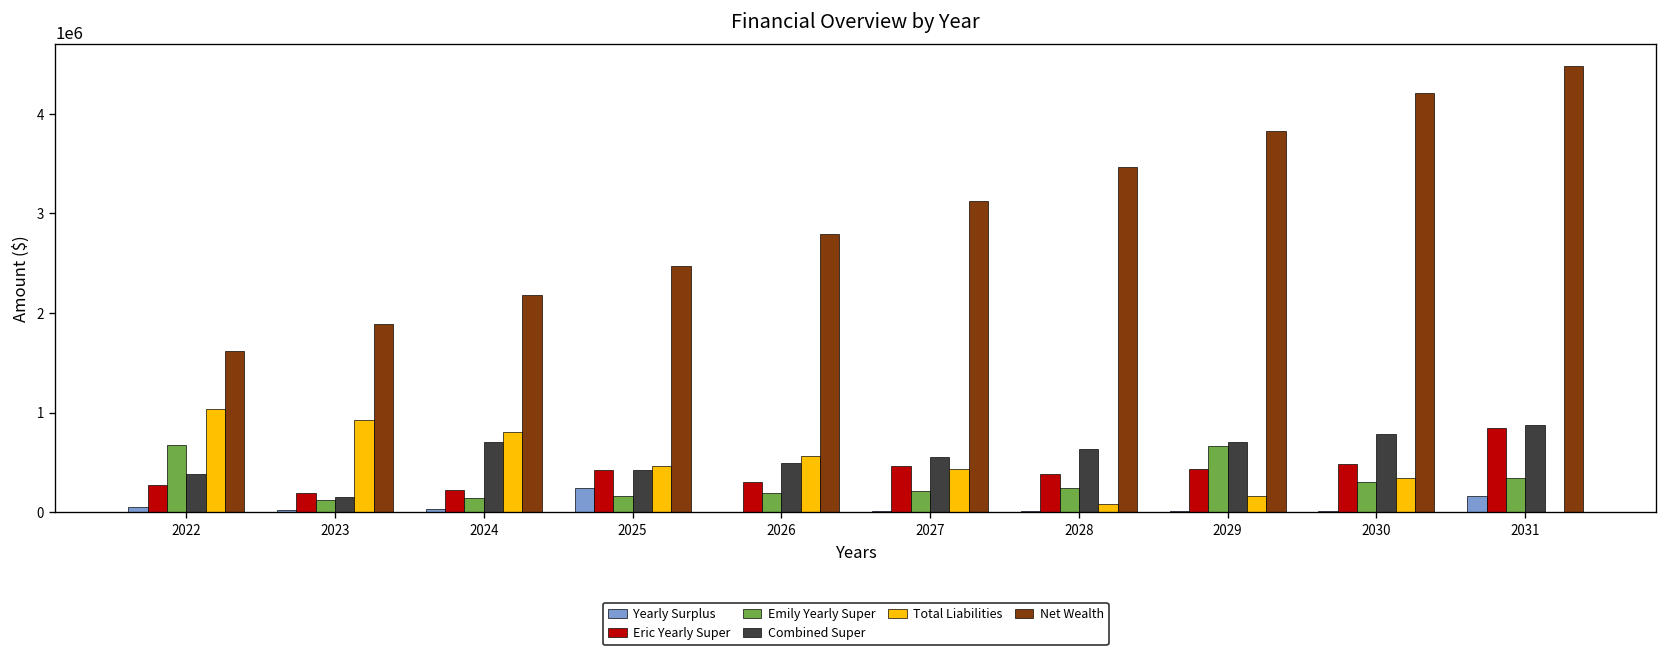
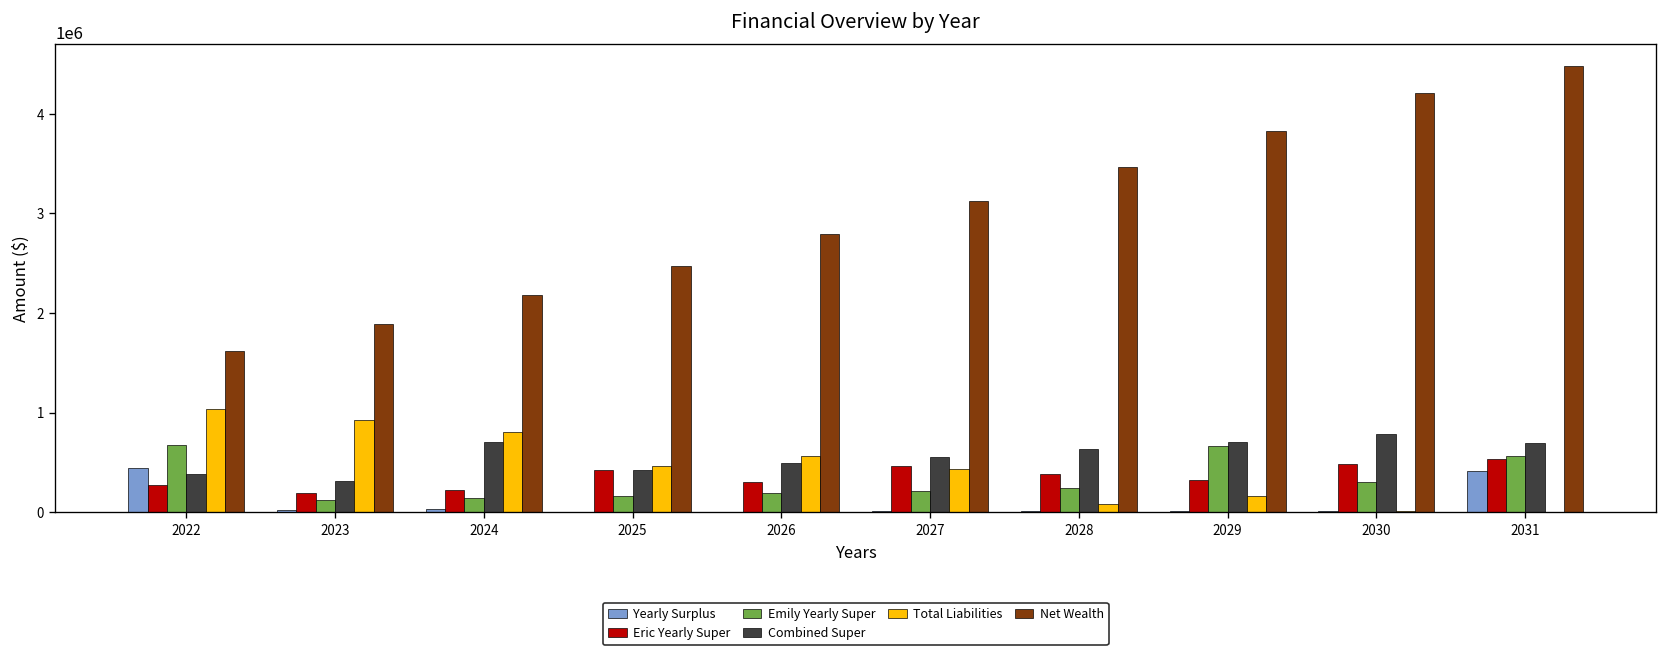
Yearly Surplus, 2022: 0 -> 400000
Combined Super, 2023: 200000 -> 300000
Yearly Surplus, 2025: 200000 -> 0
Eric Yearly Super, 2029: 400000 -> 300000
Total Liabilities, 2030: 300000 -> 0
Yearly Surplus, 2031: 200000 -> 400000
Eric Yearly Super, 2031: 800000 -> 500000
Emily Yearly Super, 2031: 300000 -> 600000
Combined Super, 2031: 900000 -> 700000
